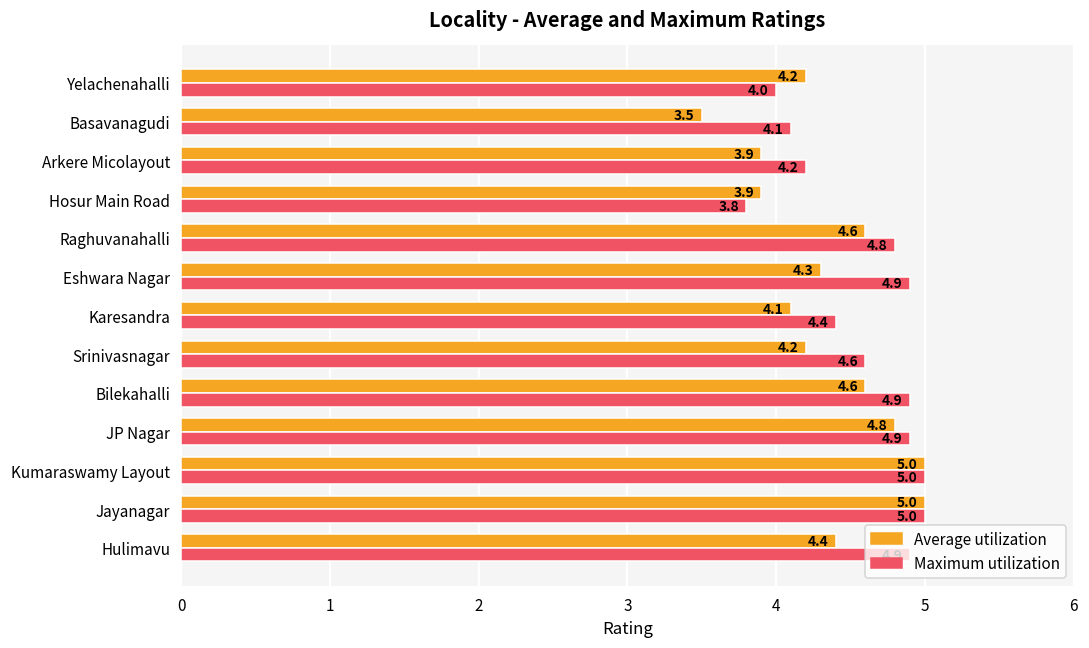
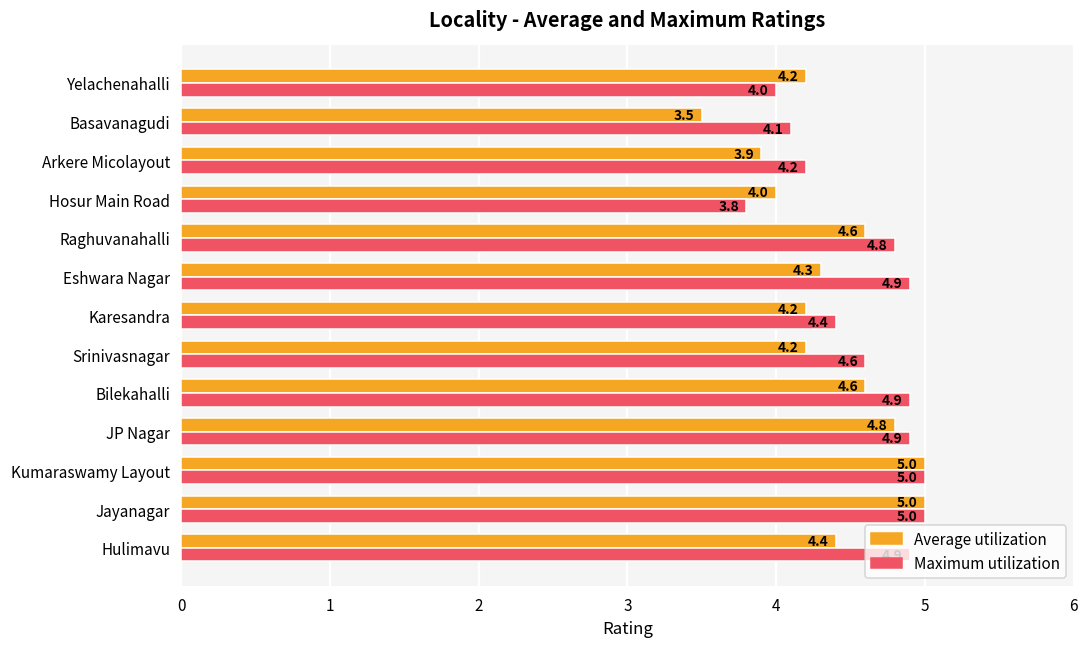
Average utilization, Hosur Main Road: 3.9 -> 4.0
Average utilization, Karesandra: 4.1 -> 4.2
